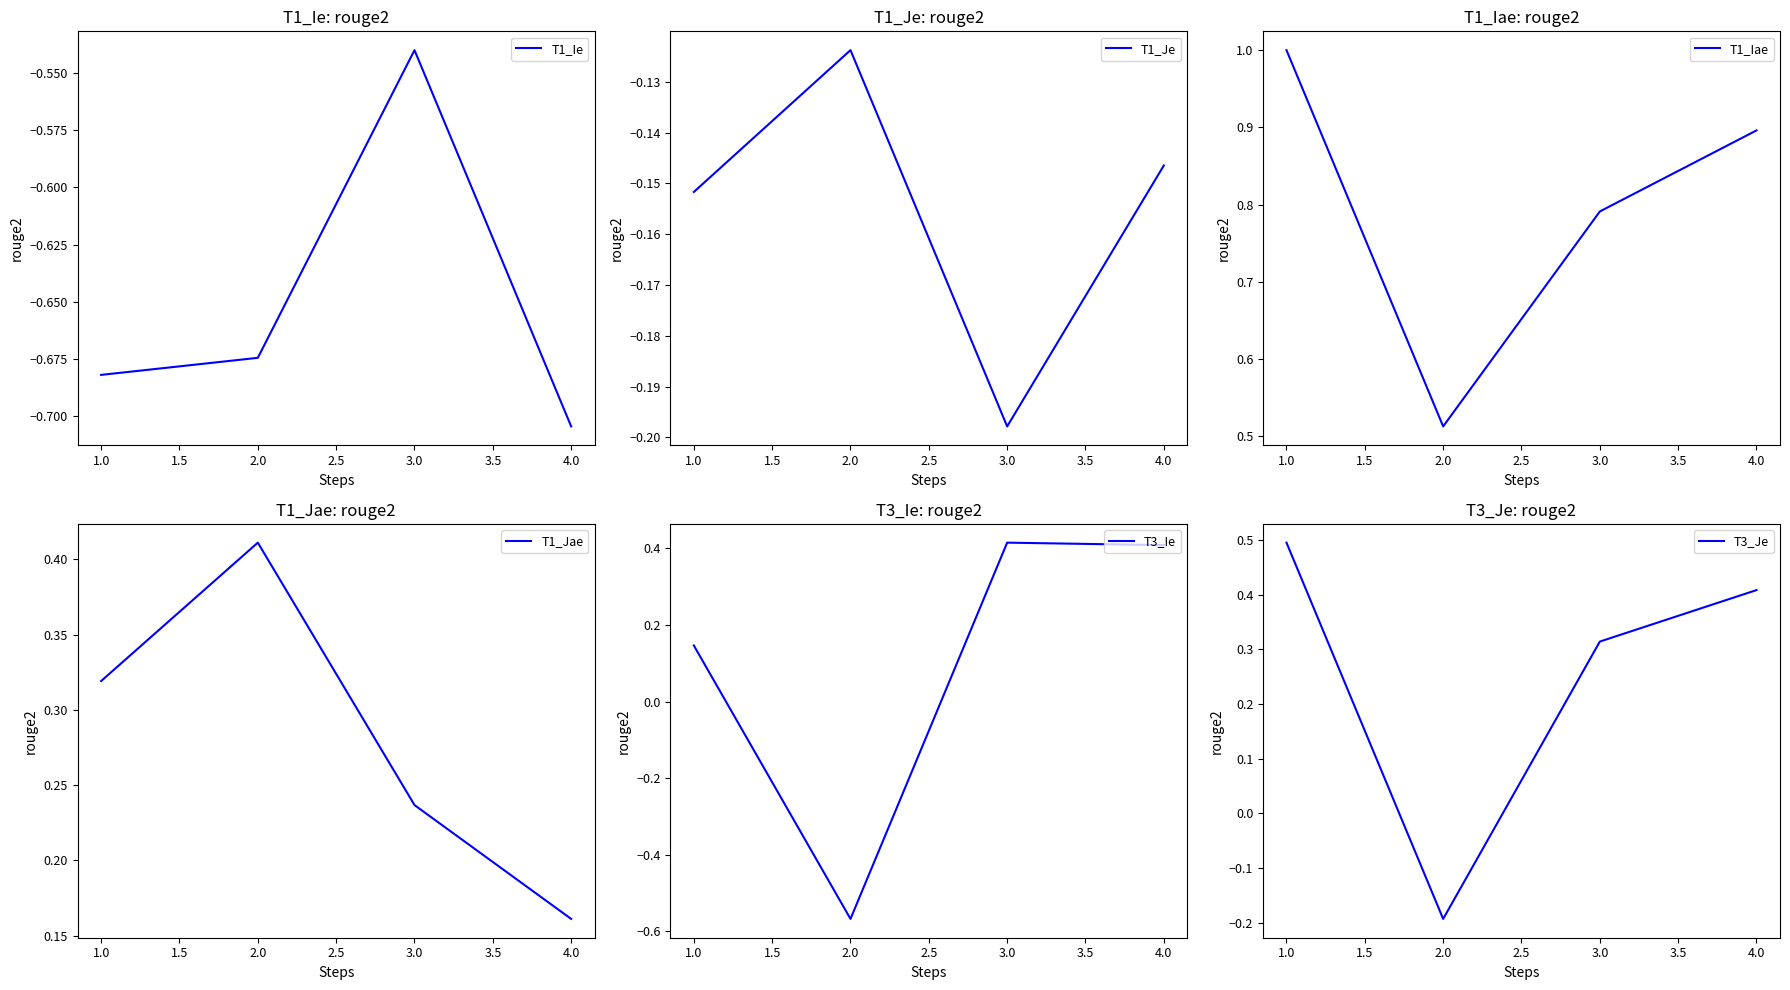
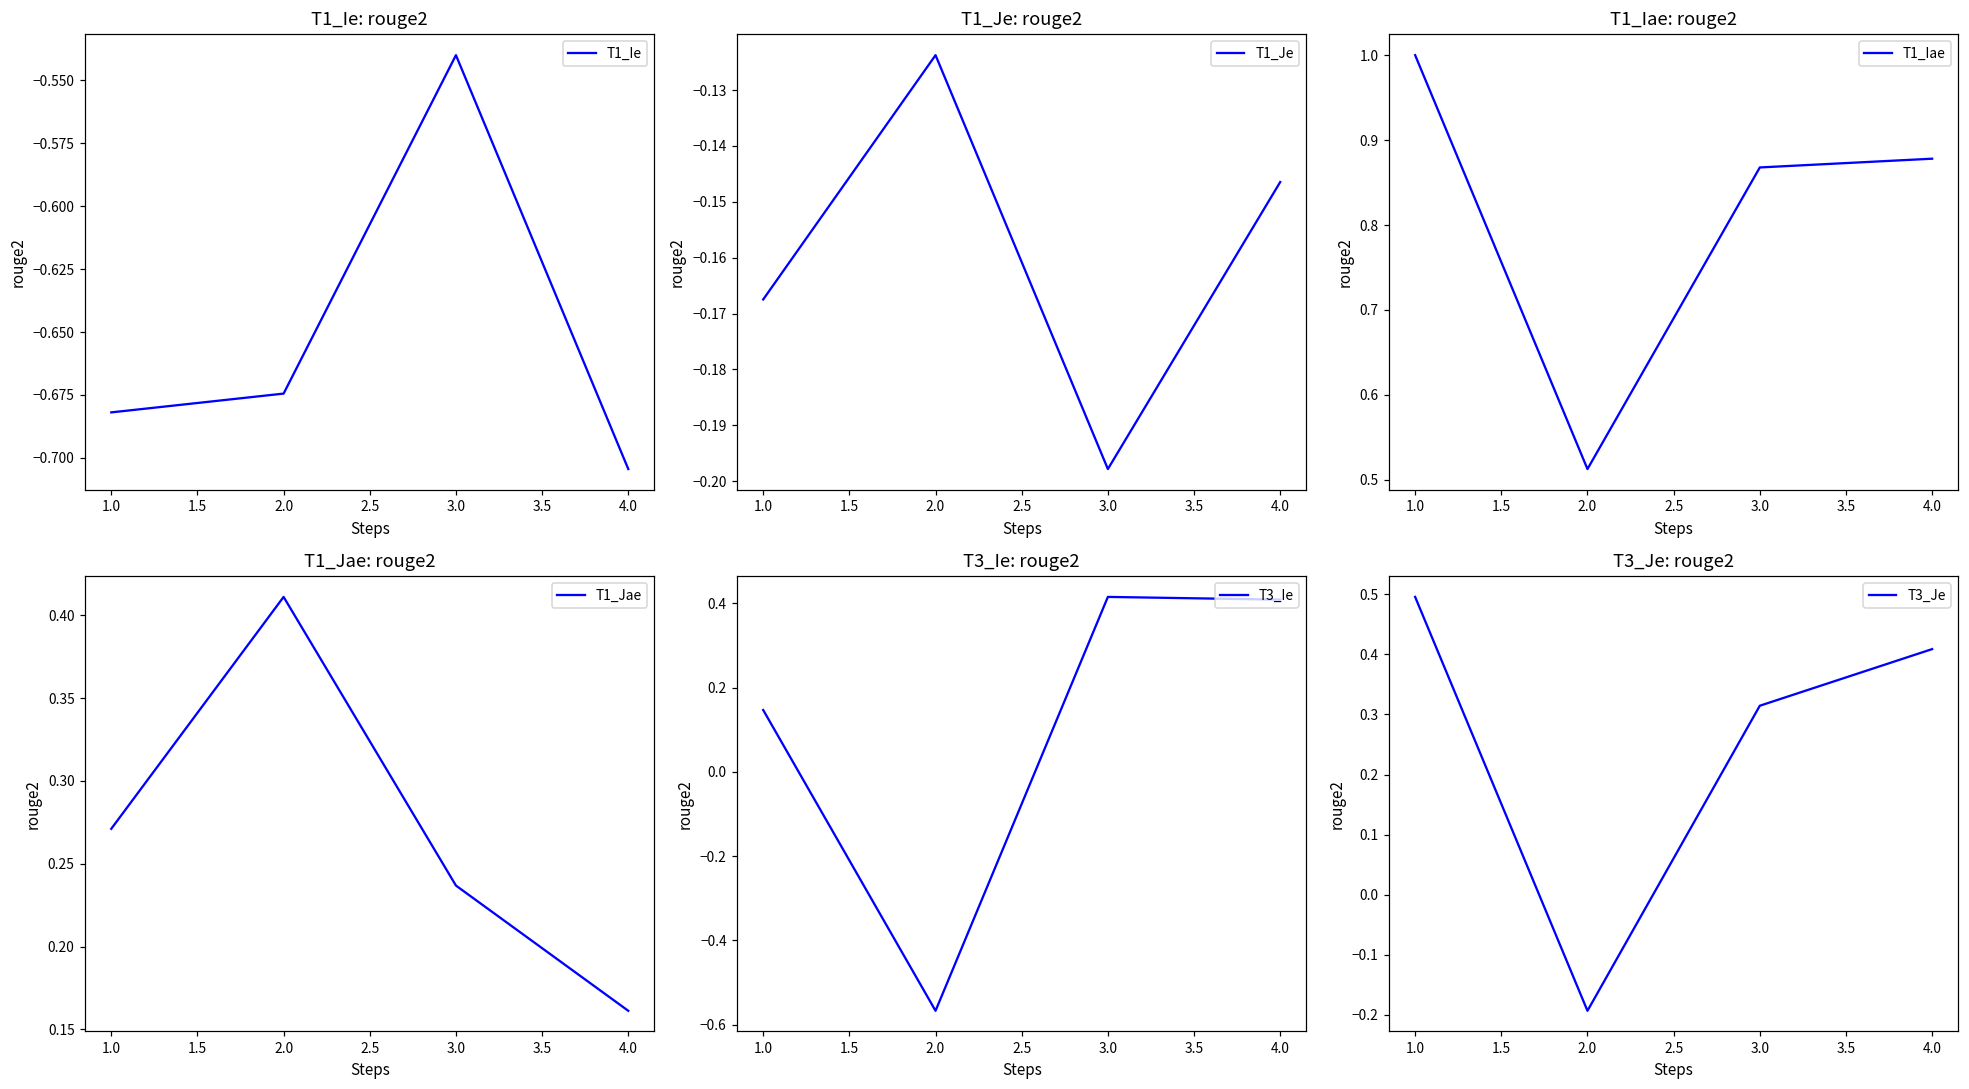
T1_Je: rouge2, 1.0: -0.152 -> -0.167
T1_Iae: rouge2, 3.0: 0.79 -> 0.87
T1_Iae: rouge2, 4.0: 0.90 -> 0.88
T1_Jae: rouge2, 1.0: 0.319 -> 0.271
